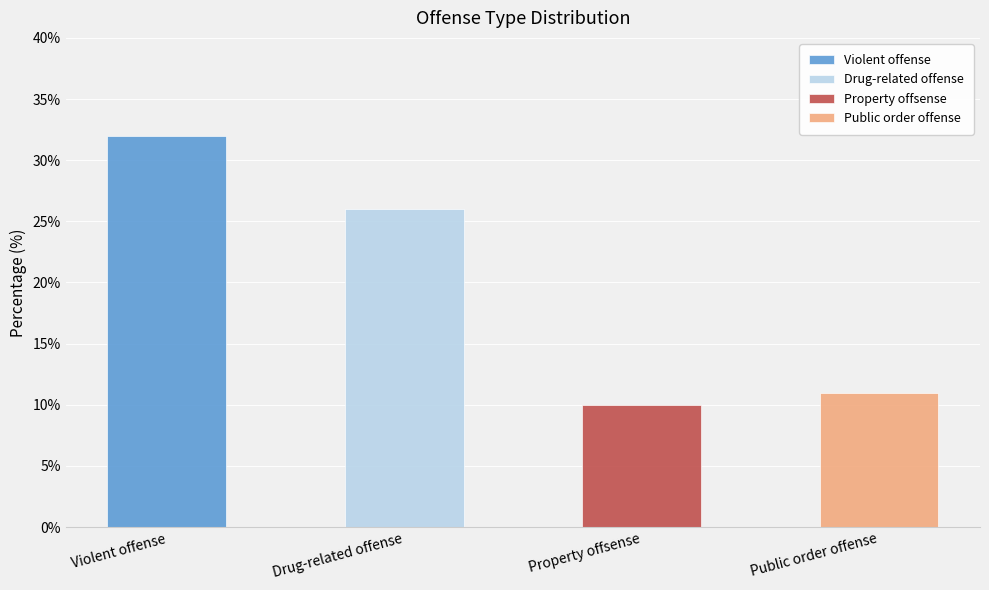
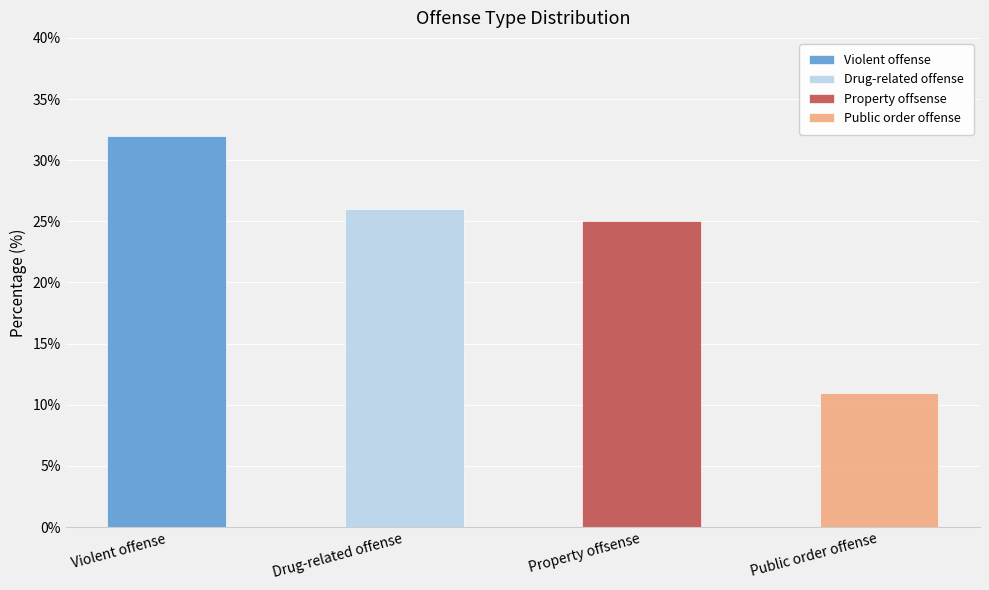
Property offsense: 10% -> 25%
